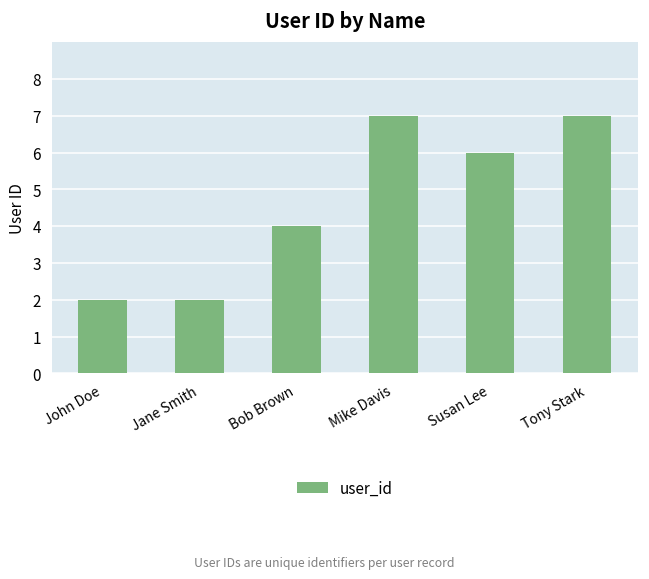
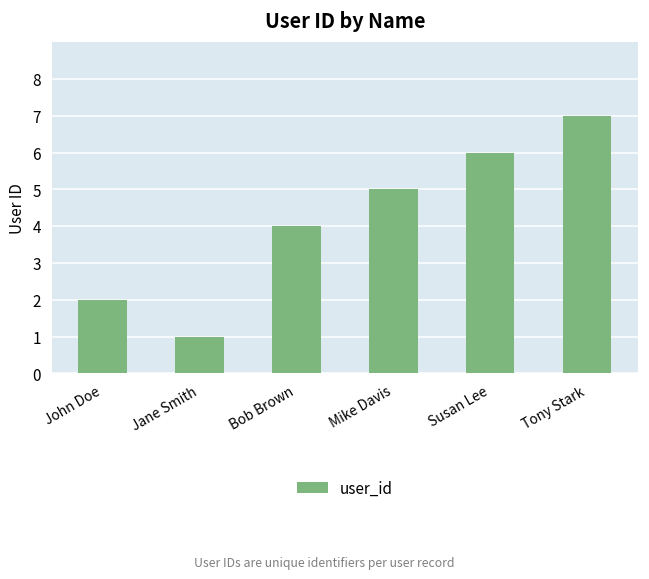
Jane Smith: 2 -> 1
Mike Davis: 7 -> 5
